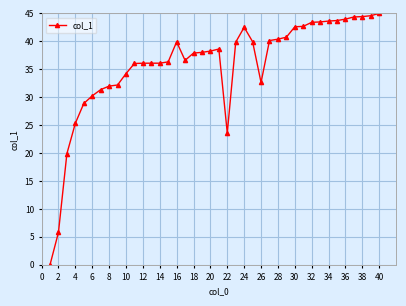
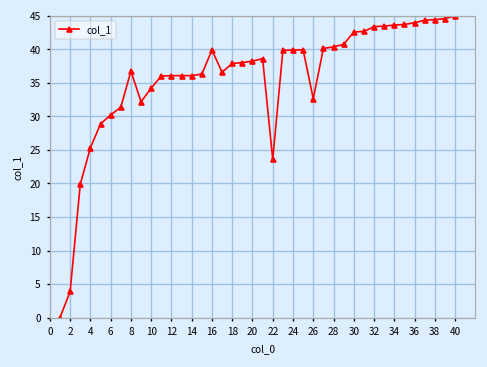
2: 6 -> 4
8: 32 -> 37
24: 43 -> 40
